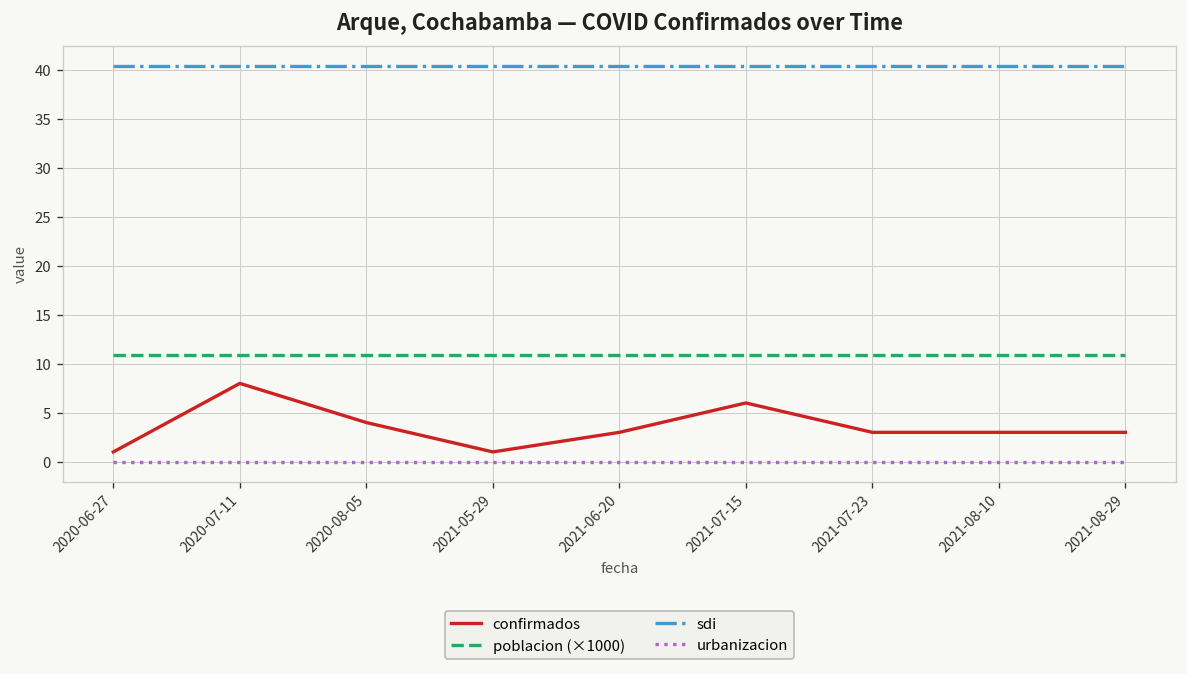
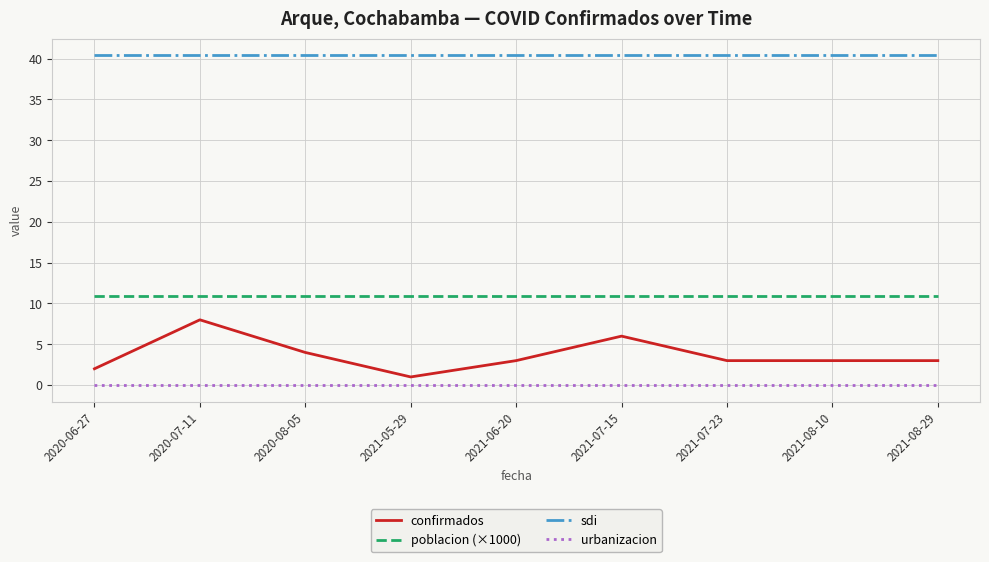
confirmados, 2020-06-27: 1 -> 2
